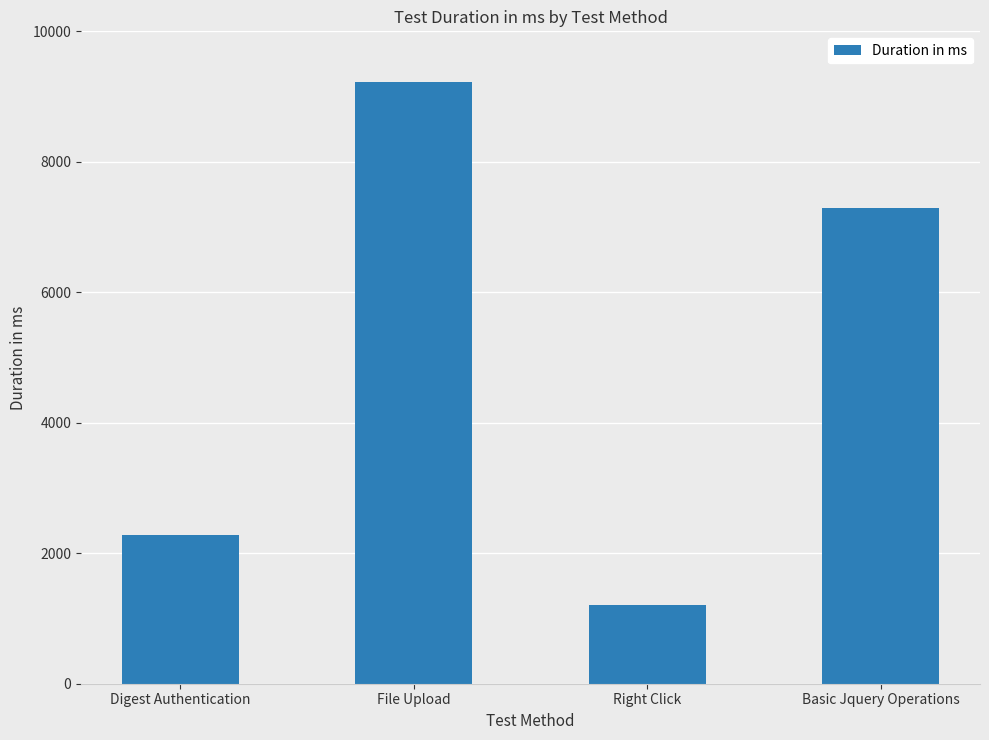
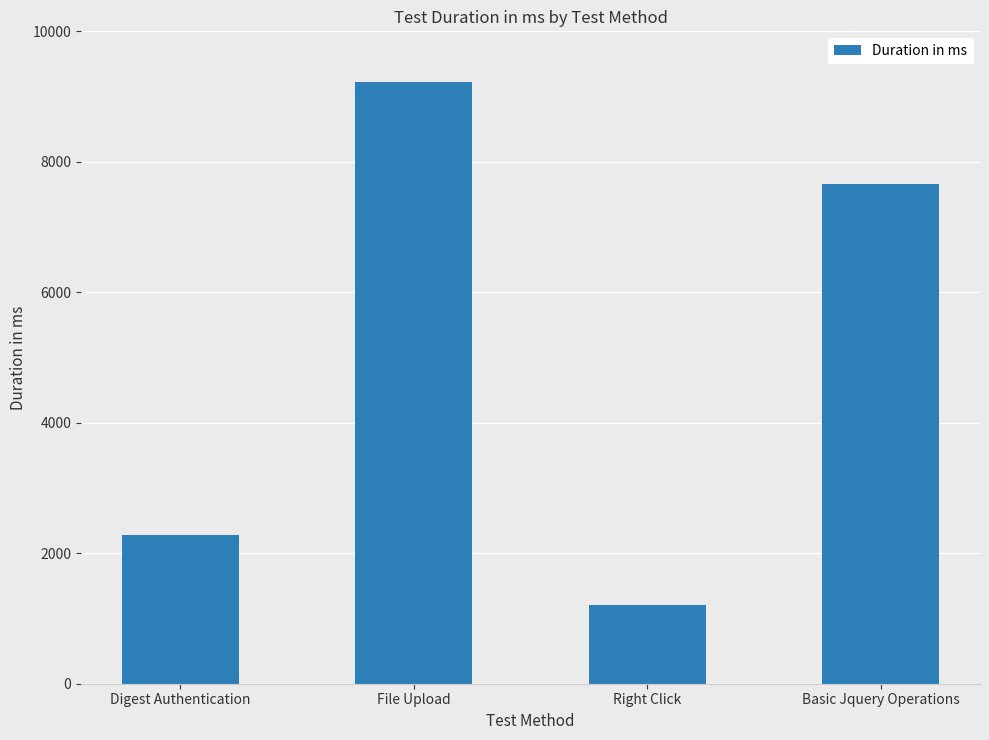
Basic Jquery Operations: 7300 -> 7700
